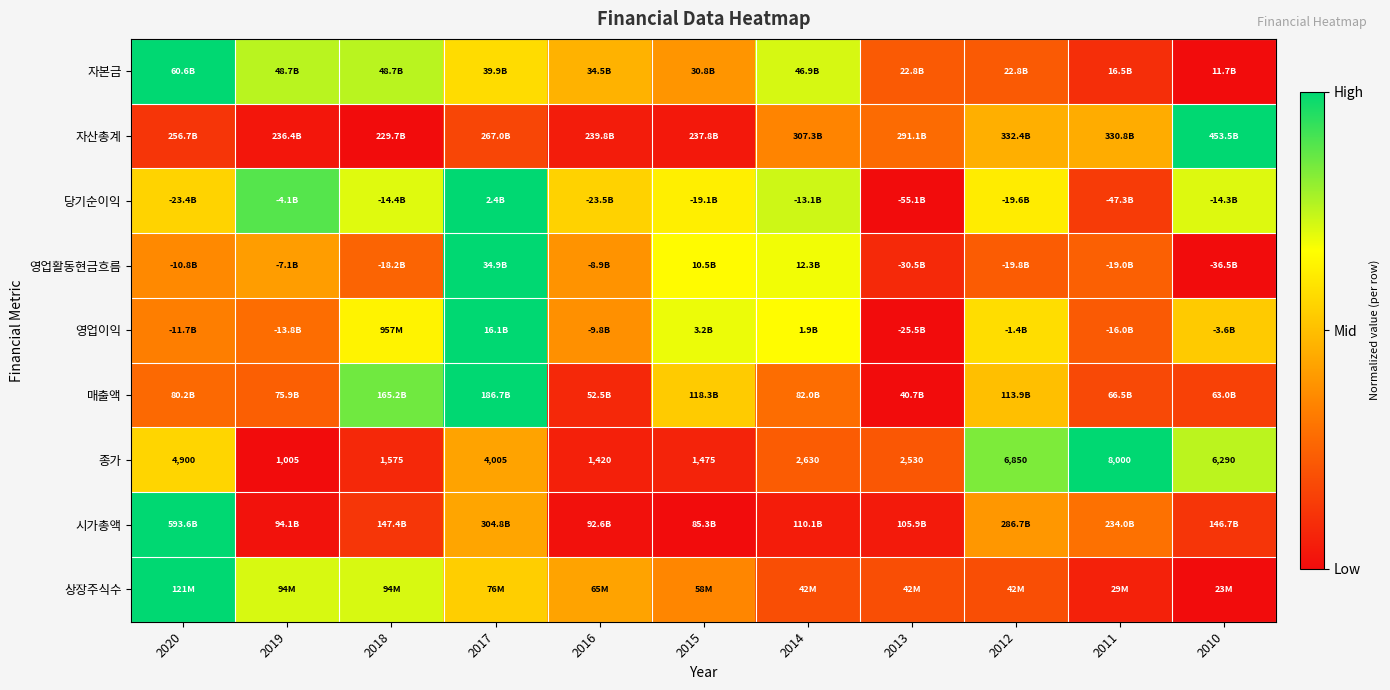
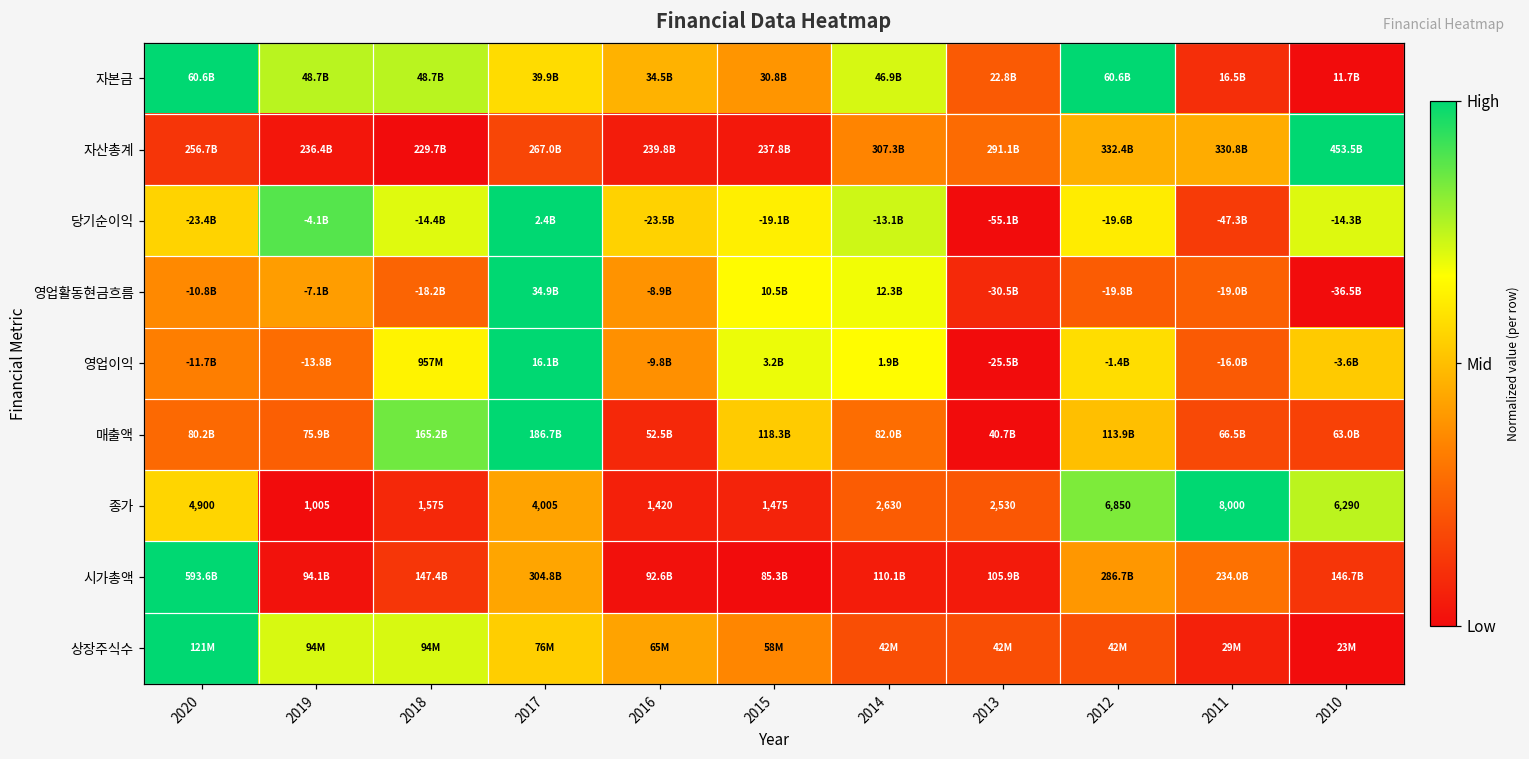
자본금, 2012: 22.8B -> 60.6B
